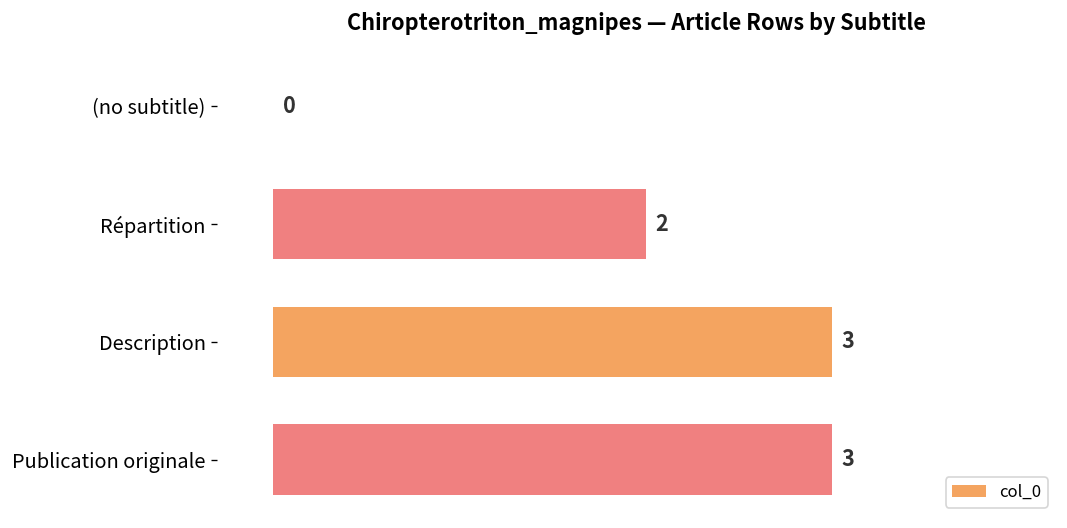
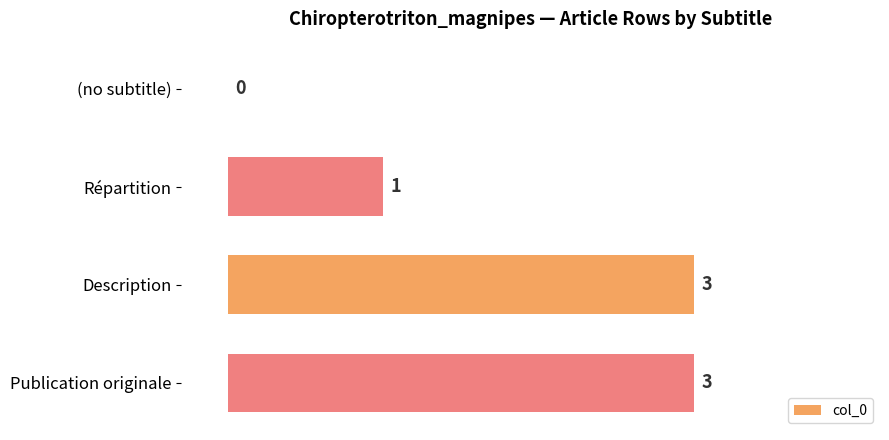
Répartition: 2 -> 1
